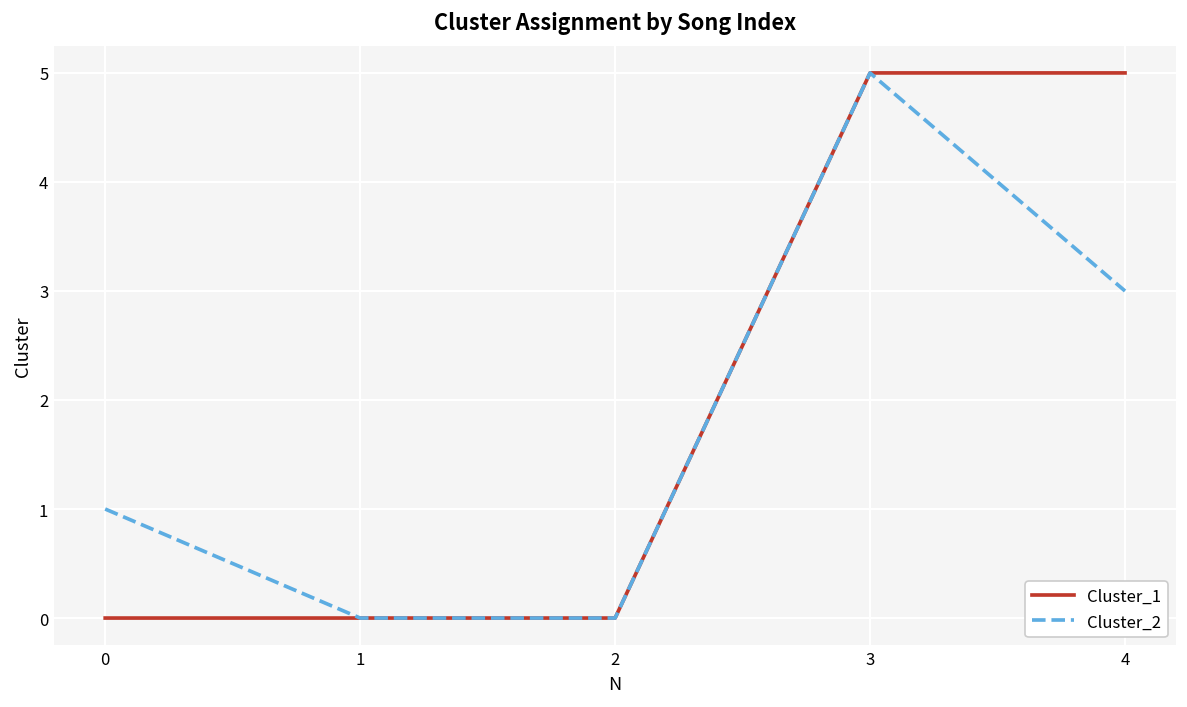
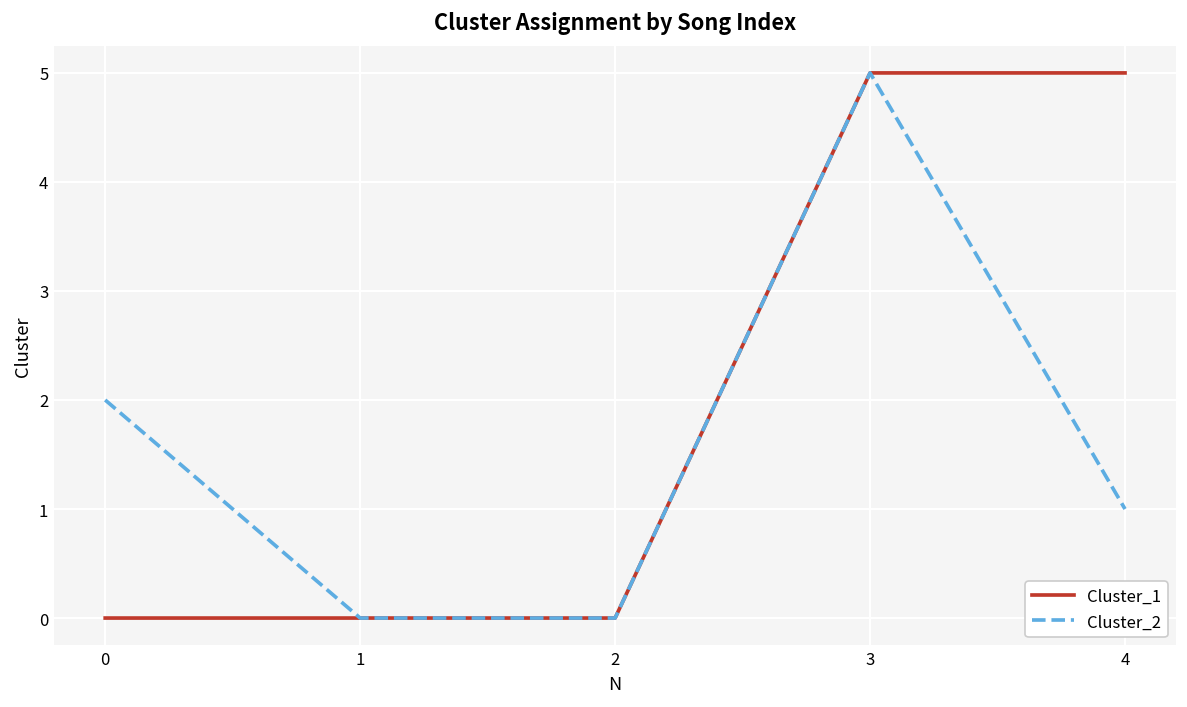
Cluster_2, 0: 1 -> 2
Cluster_2, 4: 3 -> 1
